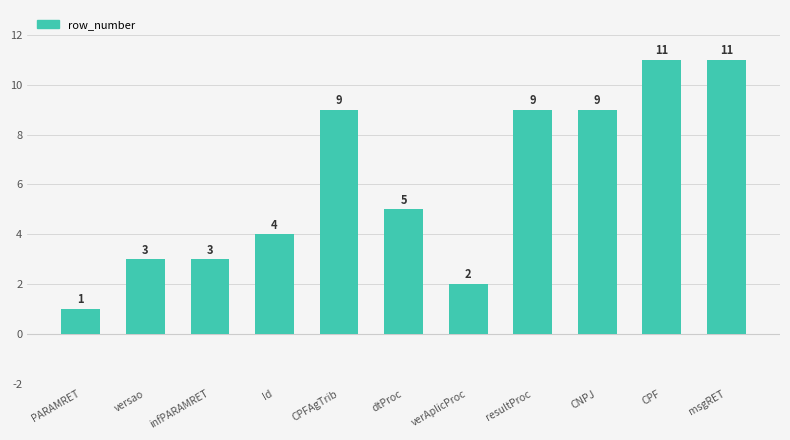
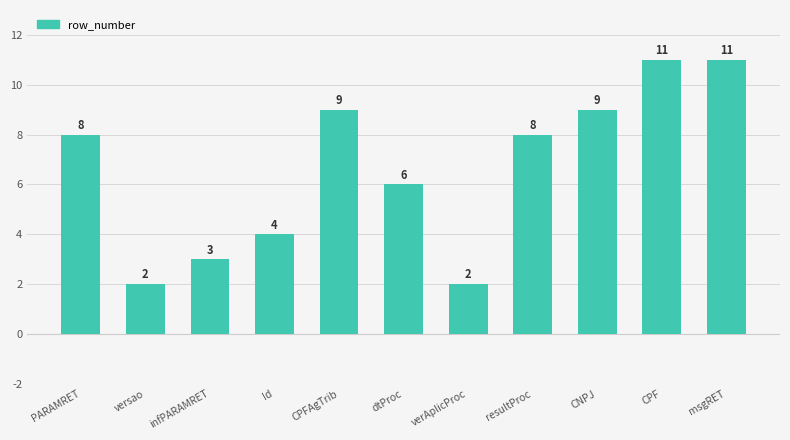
PARAMRET: 1 -> 8
versao: 3 -> 2
dtProc: 5 -> 6
resultProc: 9 -> 8
